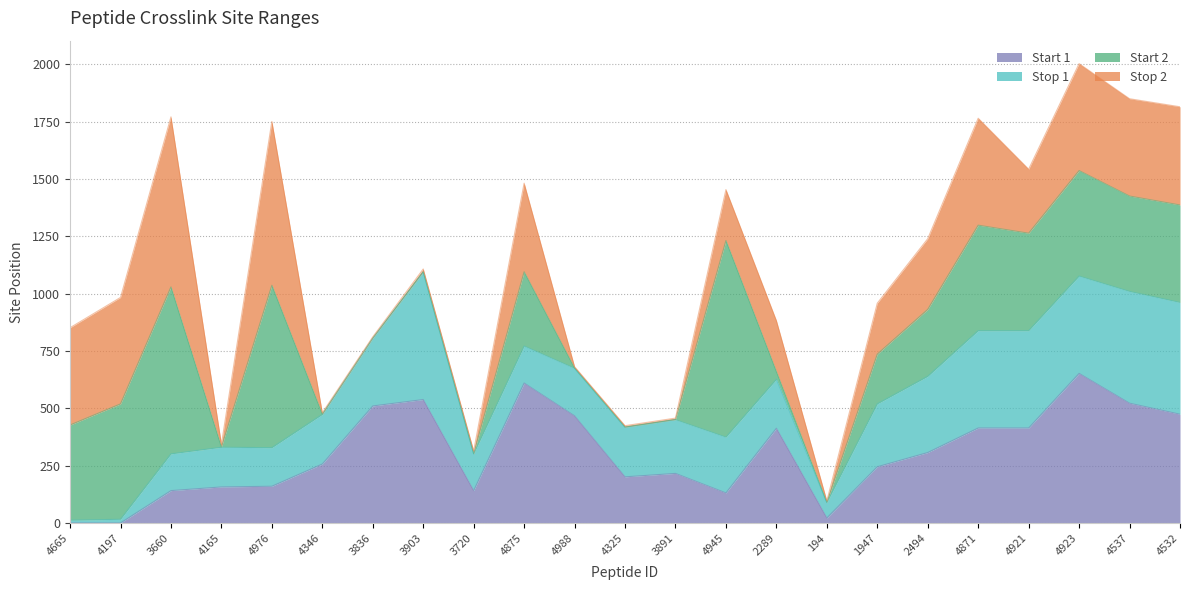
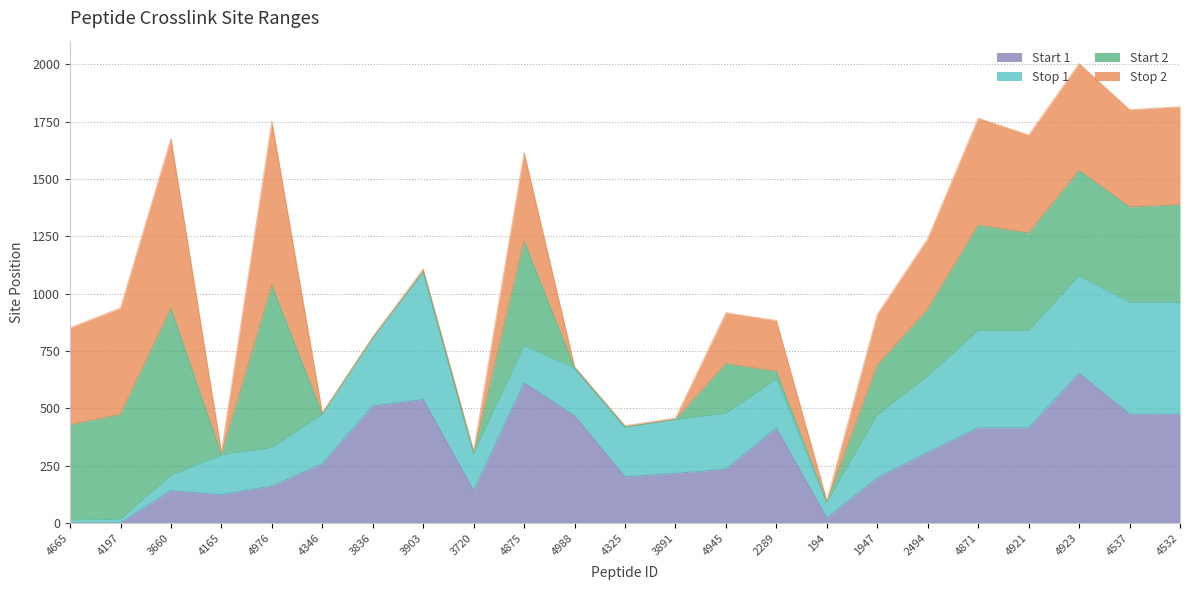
Start 2, 4197: 500 -> 460
Stop 1, 3660: 160 -> 70
Start 1, 4165: 160 -> 120
Start 2, 4875: 320 -> 460
Start 1, 4945: 130 -> 240
Start 2, 4945: 860 -> 220
Start 1, 1947: 250 -> 200
Stop 2, 4921: 280 -> 430
Start 1, 4537: 520 -> 480
